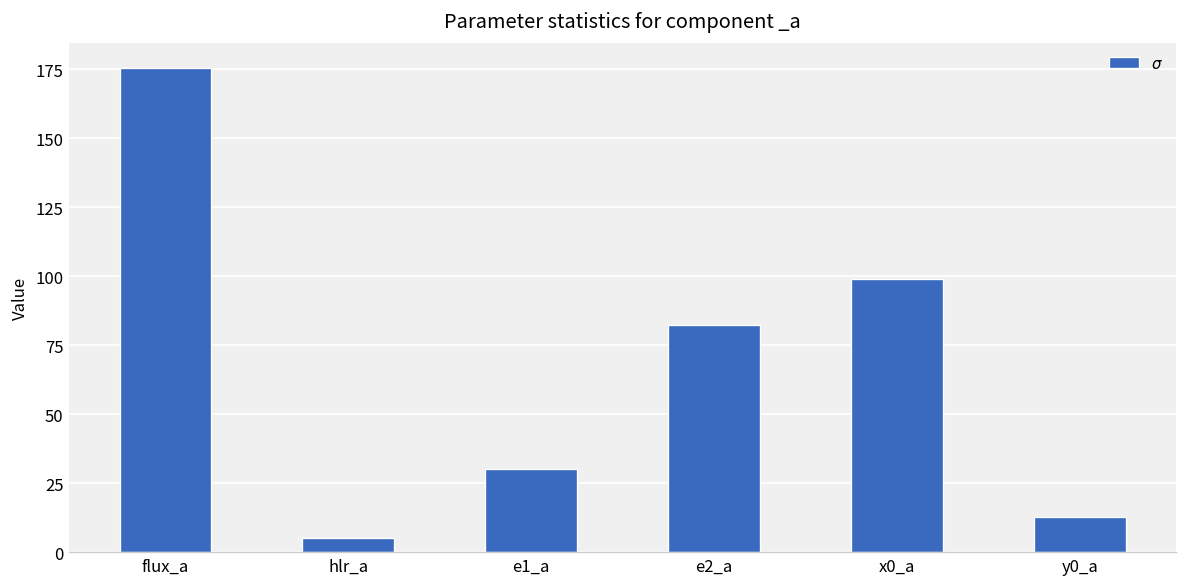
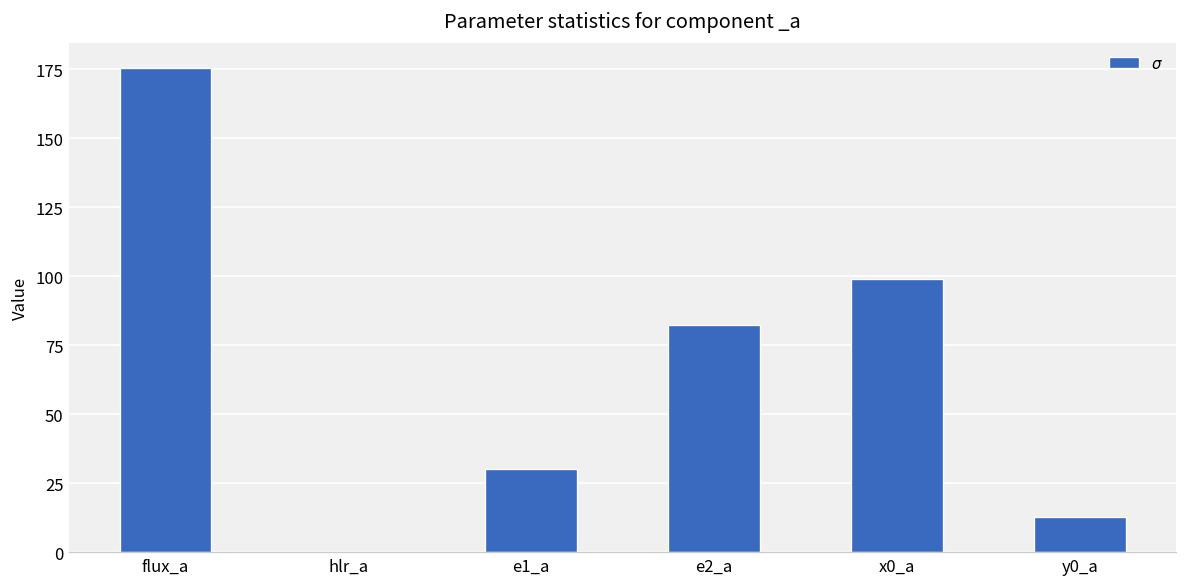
hlr_a: 5 -> 0
